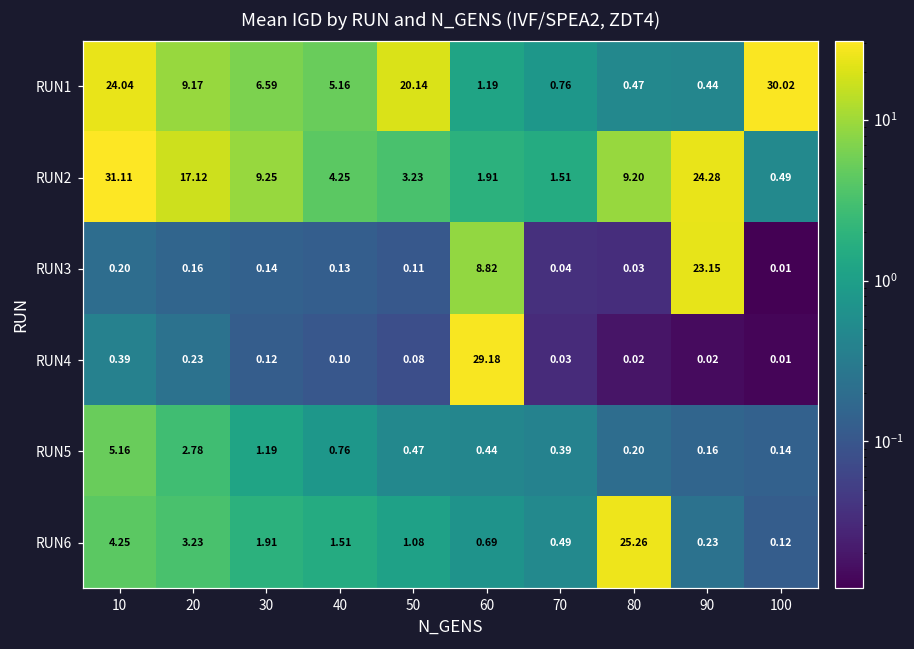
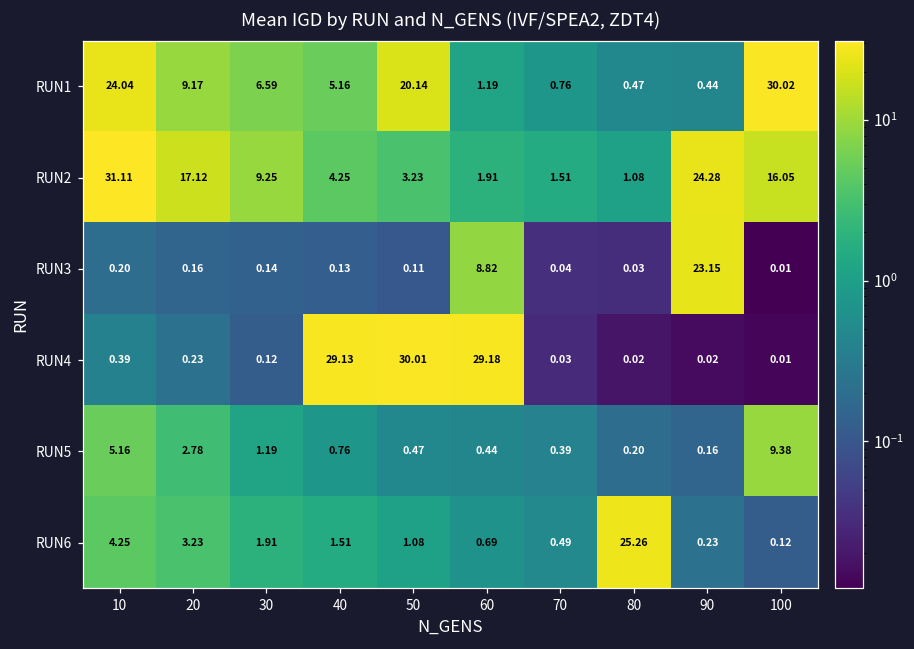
RUN2, 80: 9.20 -> 1.08
RUN2, 100: 0.49 -> 16.05
RUN4, 40: 0.10 -> 29.13
RUN4, 50: 0.08 -> 30.01
RUN5, 100: 0.14 -> 9.38
